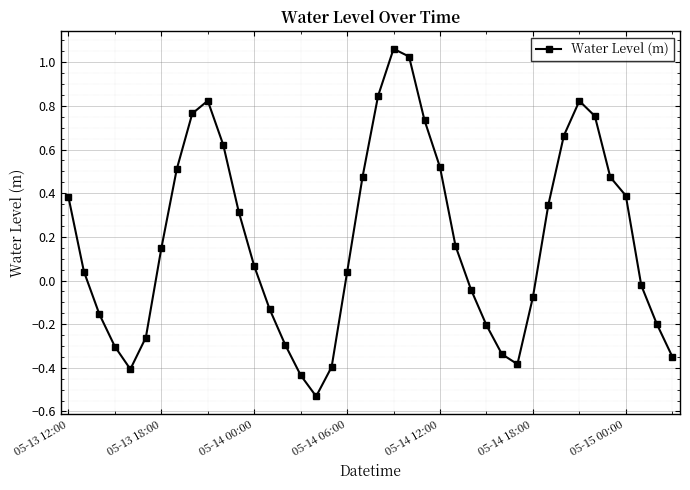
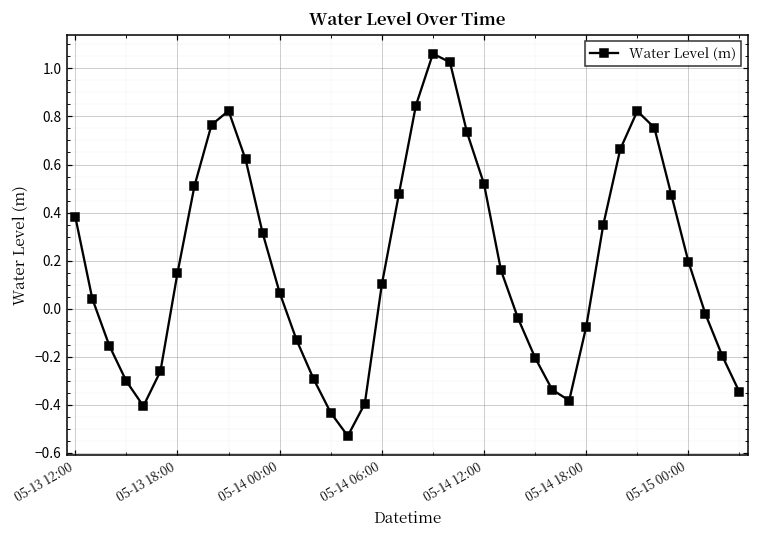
05-14 06:00: 0.04 -> 0.10
05-15 00:00: 0.39 -> 0.20
